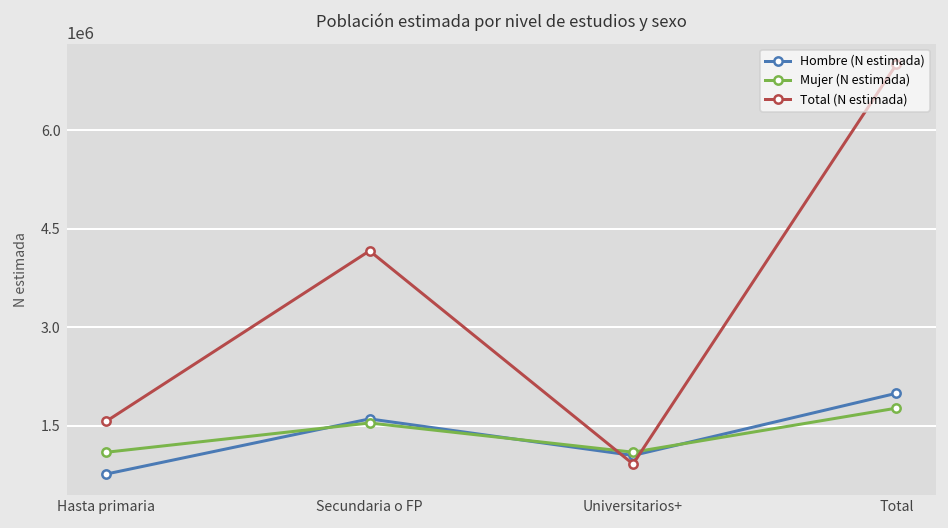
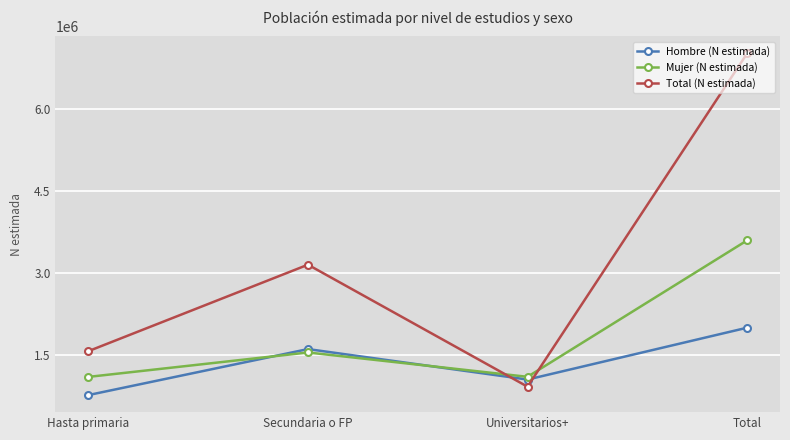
Total (N estimada), Secundaria o FP: 4200000 -> 3100000
Mujer (N estimada), Total: 1800000 -> 3600000
